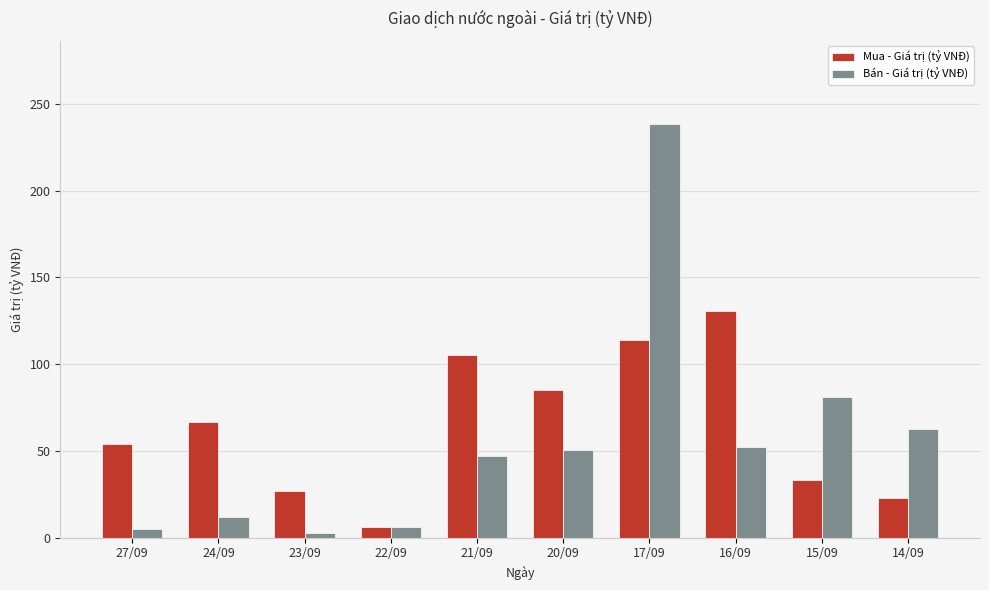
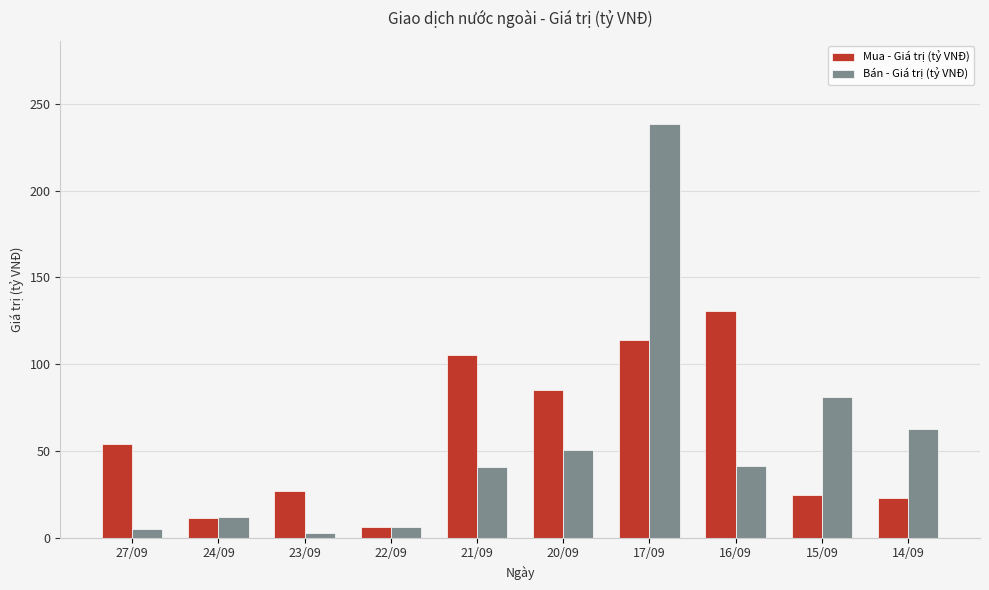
Mua - Giá trị (tỷ VNĐ), 24/09: 67 -> 11
Bán - Giá trị (tỷ VNĐ), 21/09: 47 -> 41
Bán - Giá trị (tỷ VNĐ), 16/09: 52 -> 41
Mua - Giá trị (tỷ VNĐ), 15/09: 33 -> 25
